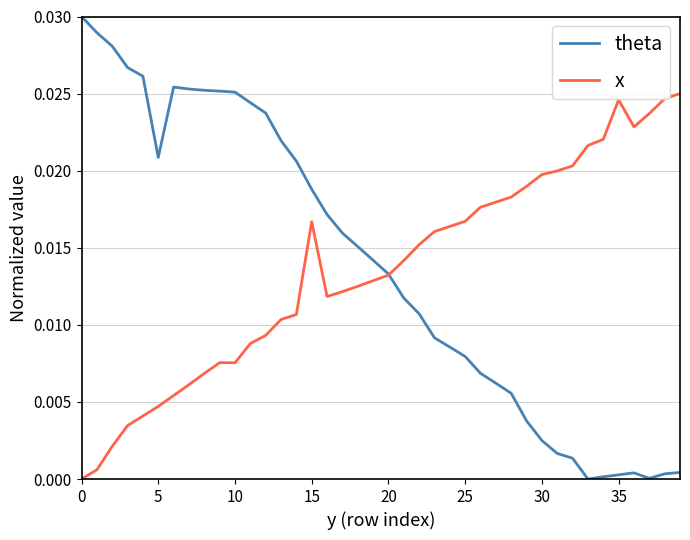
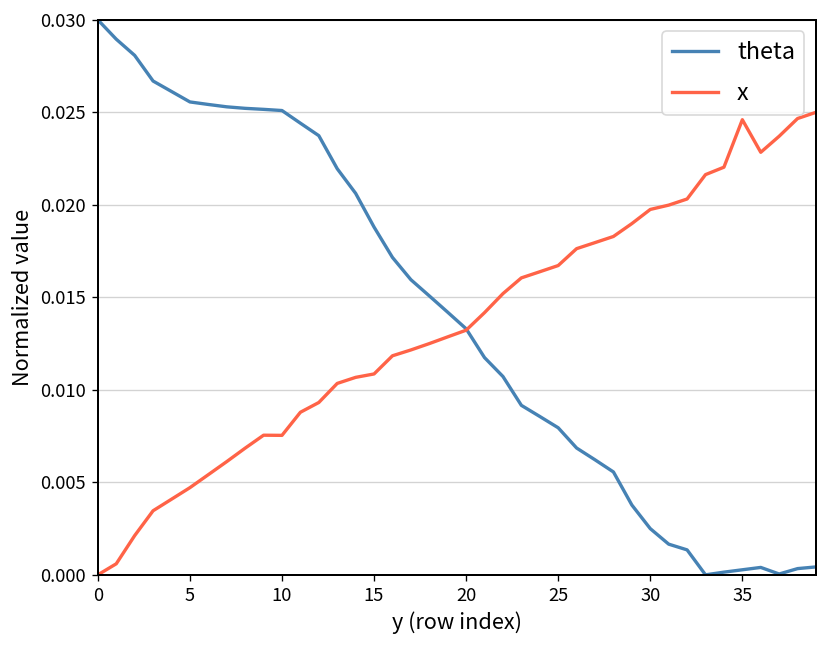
theta, 5: 0.0209 -> 0.0256
x, 15: 0.0167 -> 0.0109
